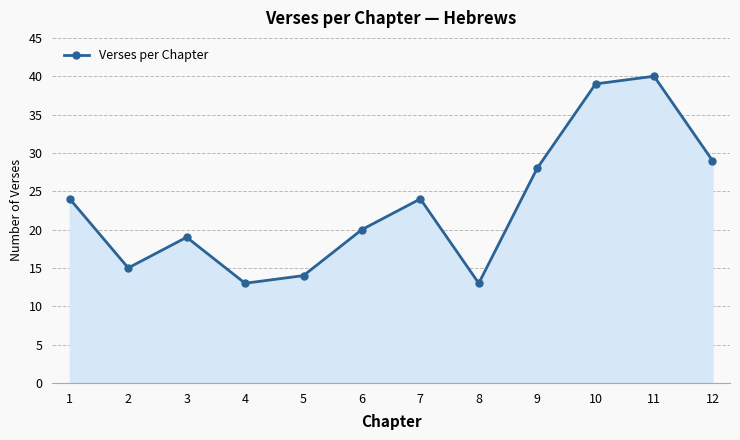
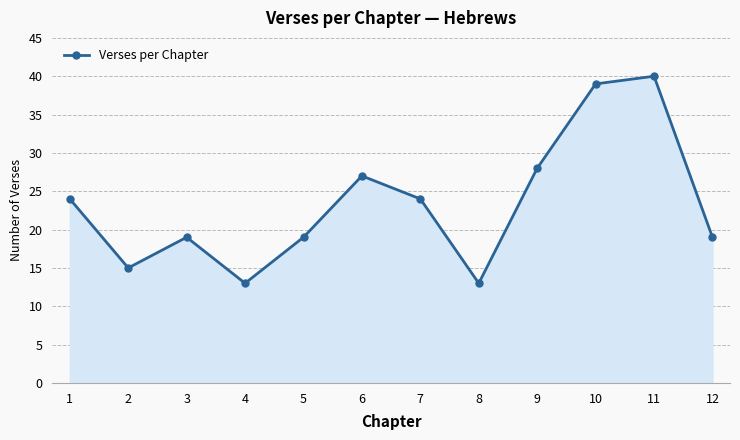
5: 14 -> 19
6: 20 -> 27
12: 29 -> 19
